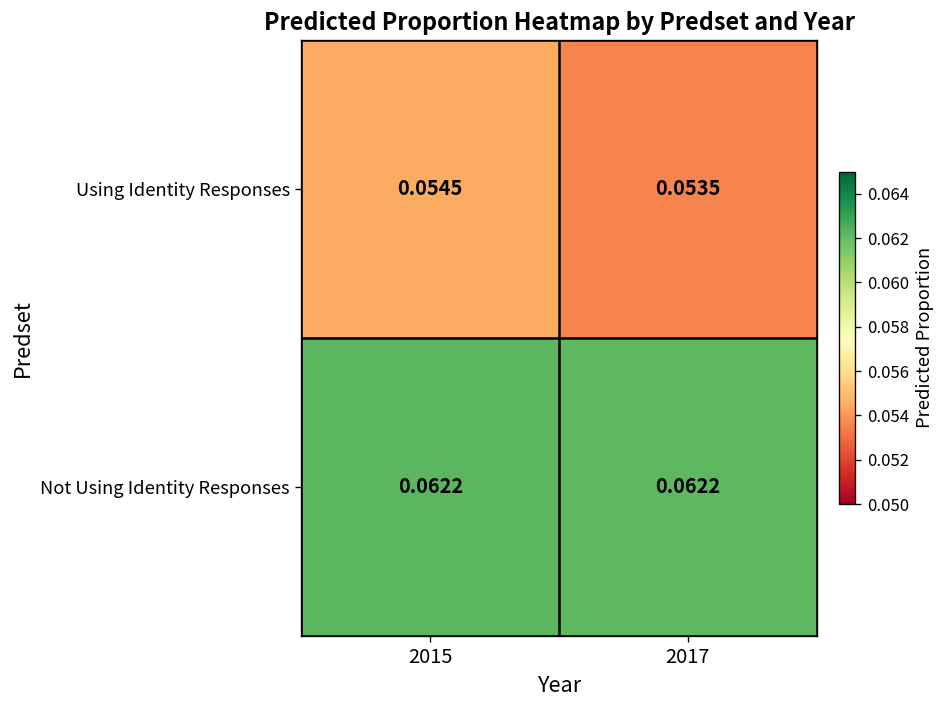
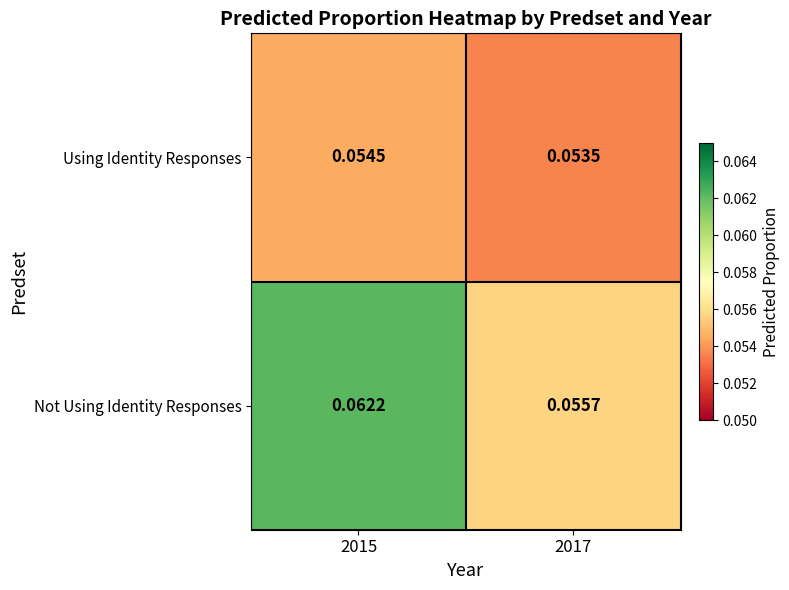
Not Using Identity Responses, 2017: 0.0622 -> 0.0557
